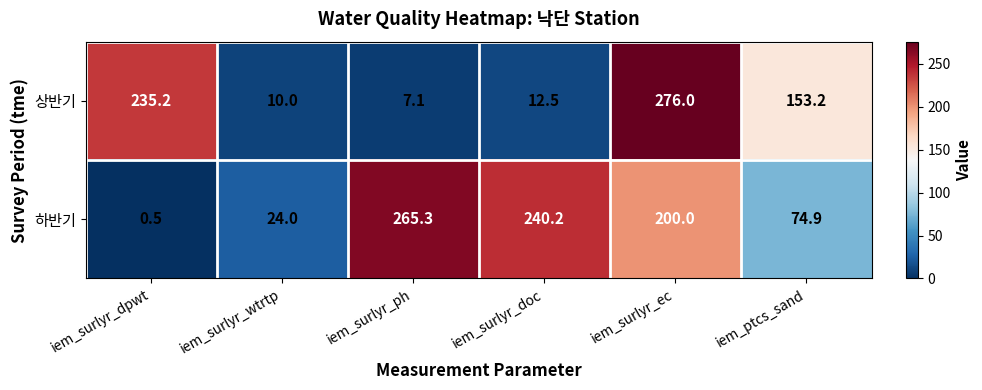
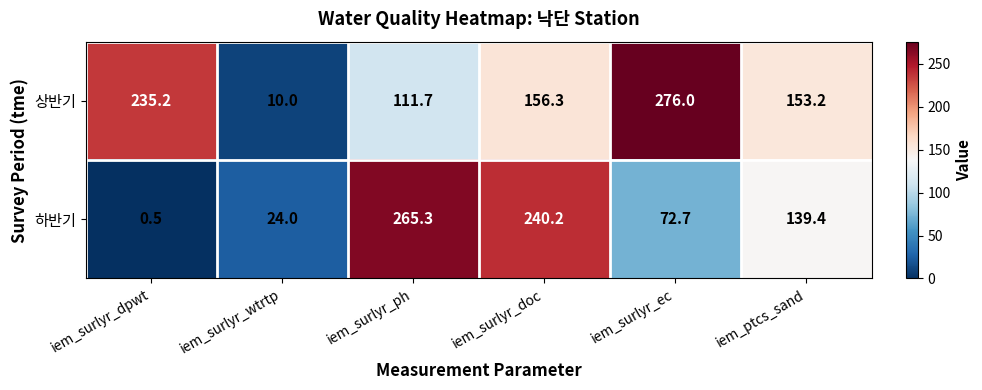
상반기, iem_surlyr_ph: 7.1 -> 111.7
상반기, iem_surlyr_doc: 12.5 -> 156.3
하반기, iem_surlyr_ec: 200.0 -> 72.7
하반기, iem_ptcs_sand: 74.9 -> 139.4
